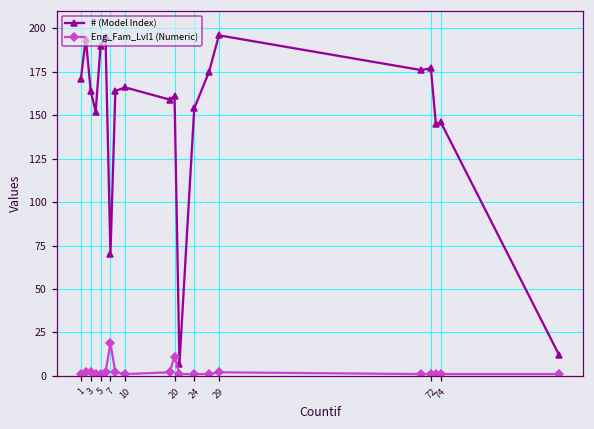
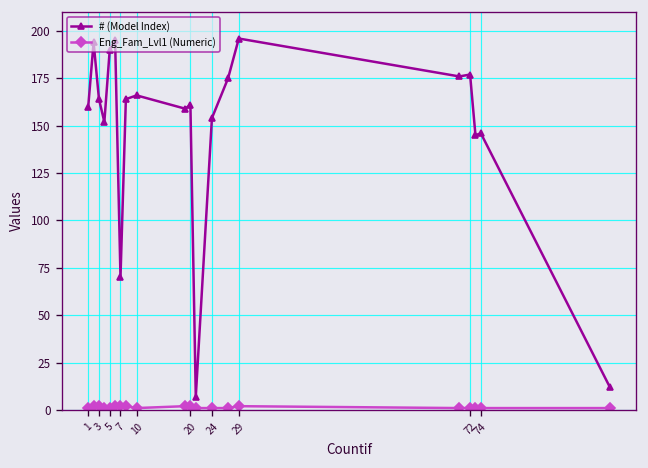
# (Model Index), 1: 171 -> 160
Eng_Fam_Lvl1 (Numeric), 7: 19 -> 2
Eng_Fam_Lvl1 (Numeric), 20: 11 -> 2
